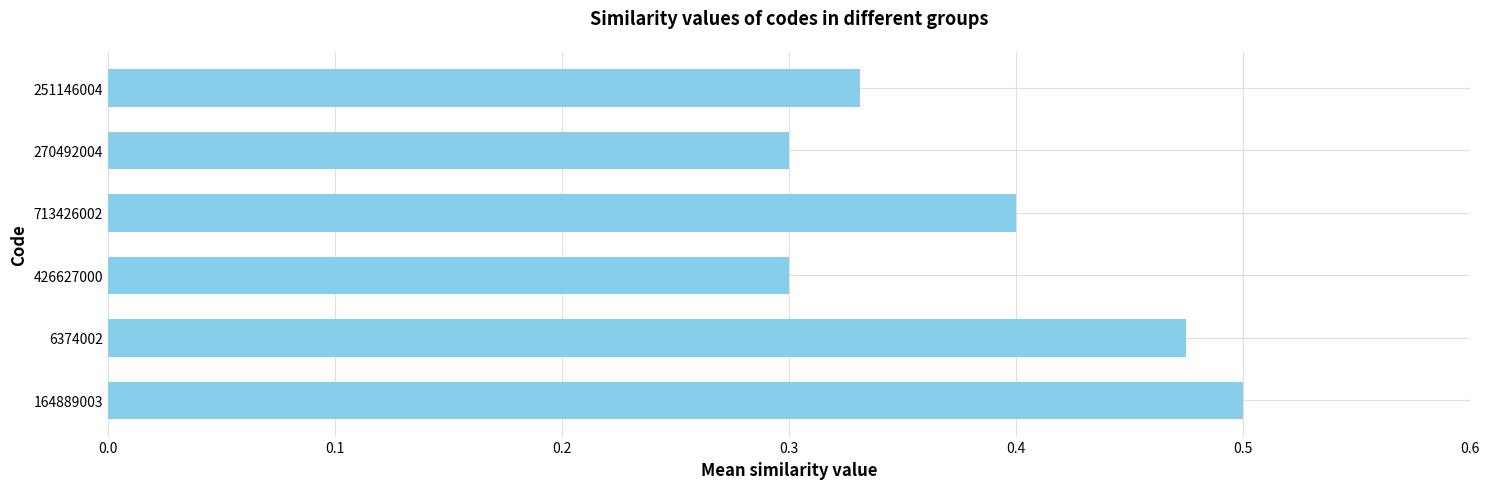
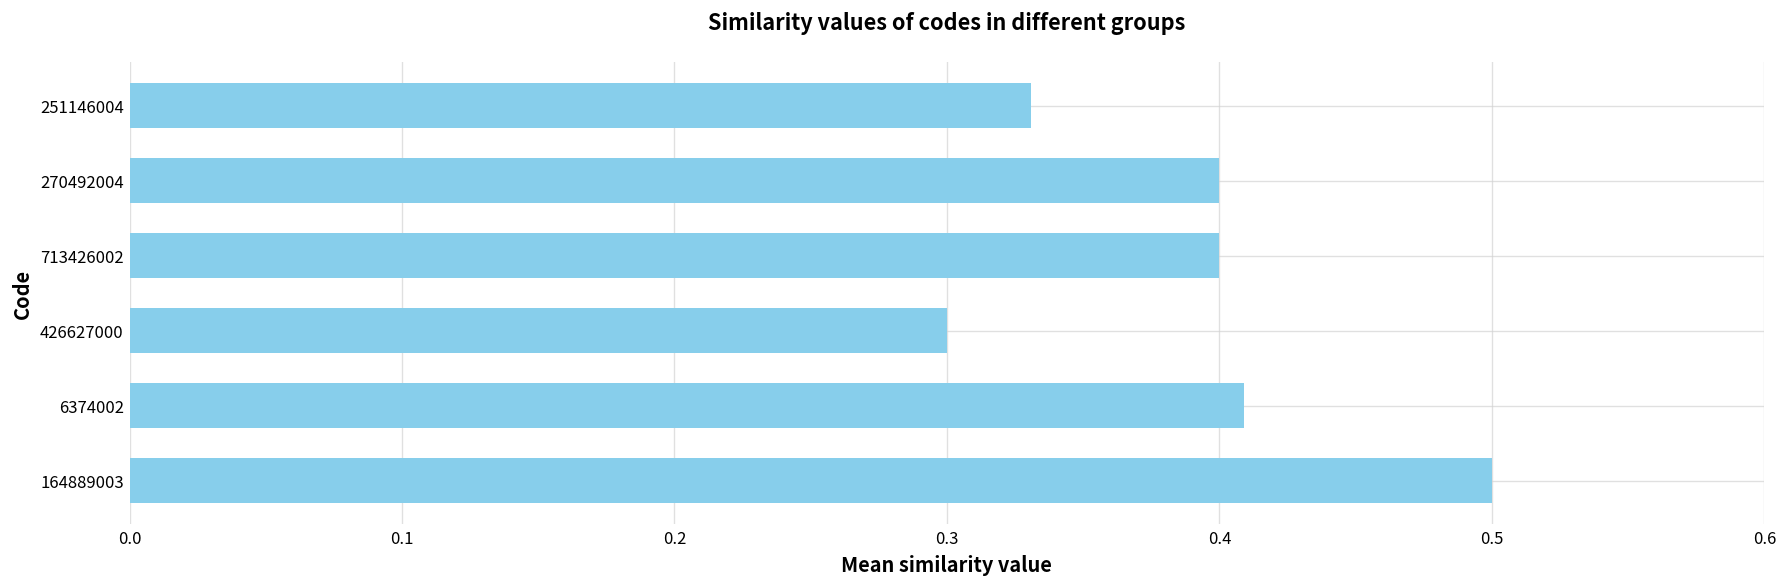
270492004: 0.3 -> 0.4
6374002: 0.475 -> 0.409
